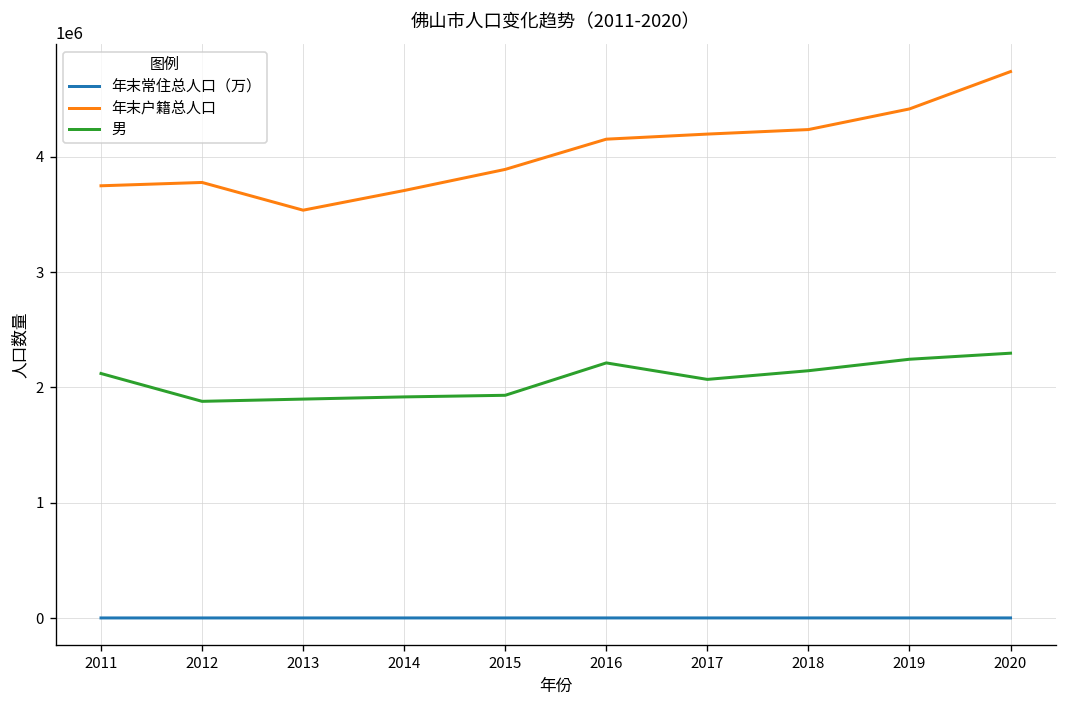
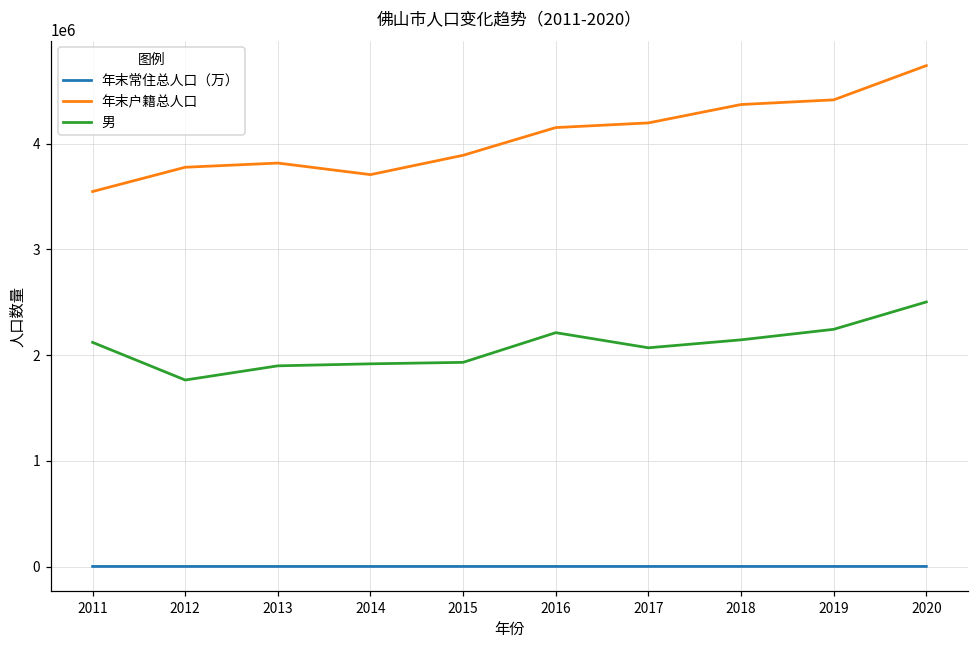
年末户籍总人口, 2011: 3700000 -> 3500000
男, 2012: 1900000 -> 1800000
年末户籍总人口, 2013: 3500000 -> 3800000
年末户籍总人口, 2018: 4200000 -> 4400000
男, 2020: 2300000 -> 2500000
